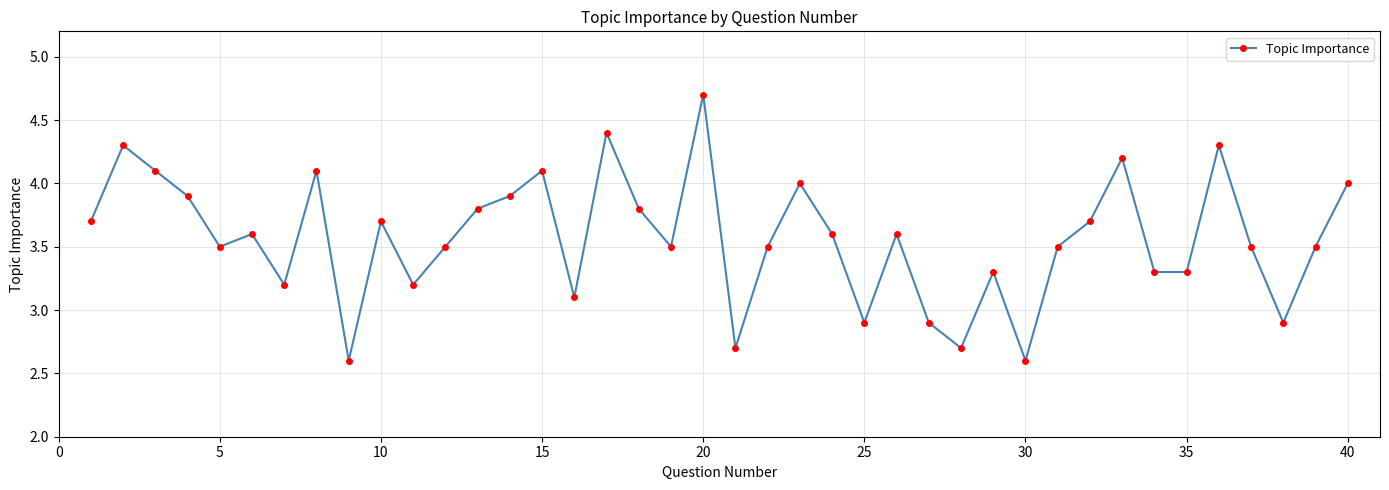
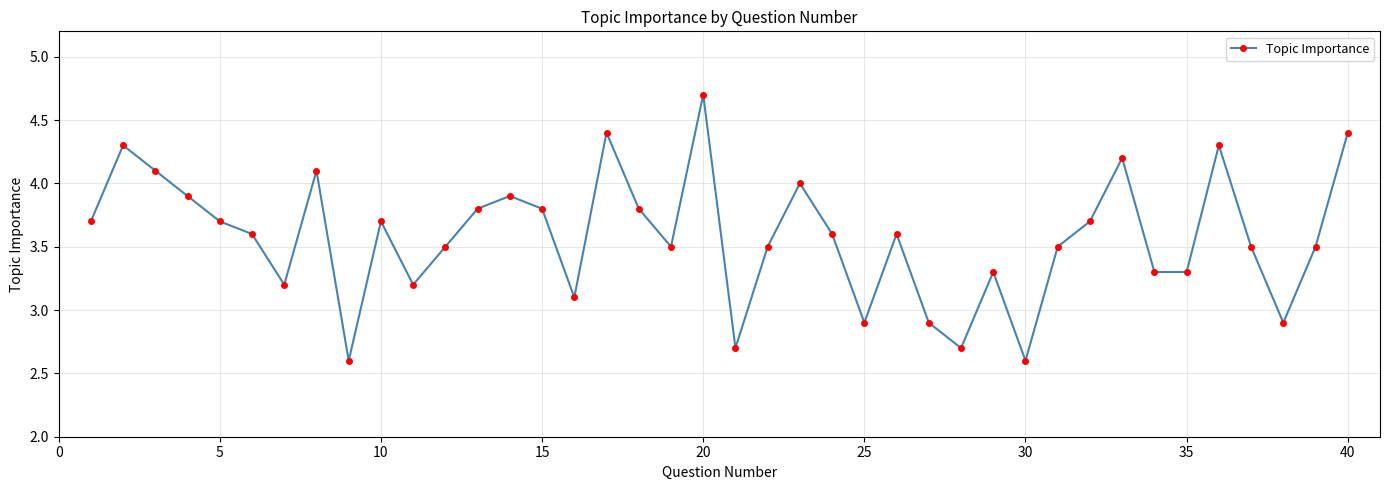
5: 3.5 -> 3.7
15: 4.1 -> 3.8
40: 4.0 -> 4.4
